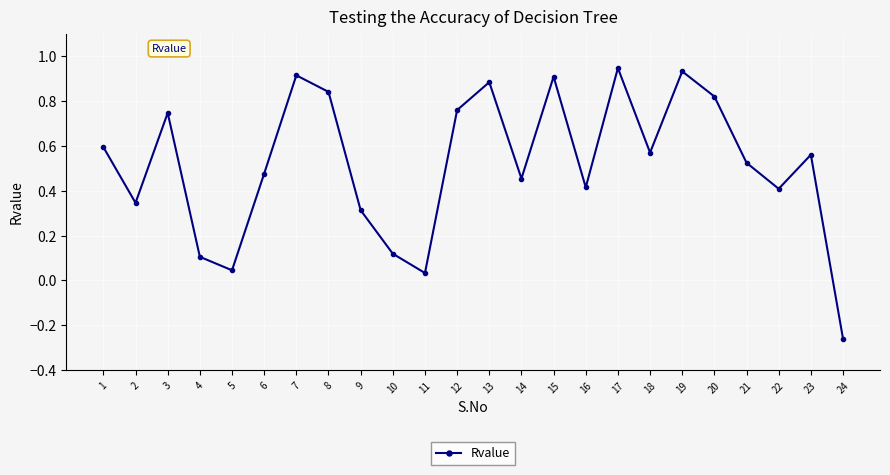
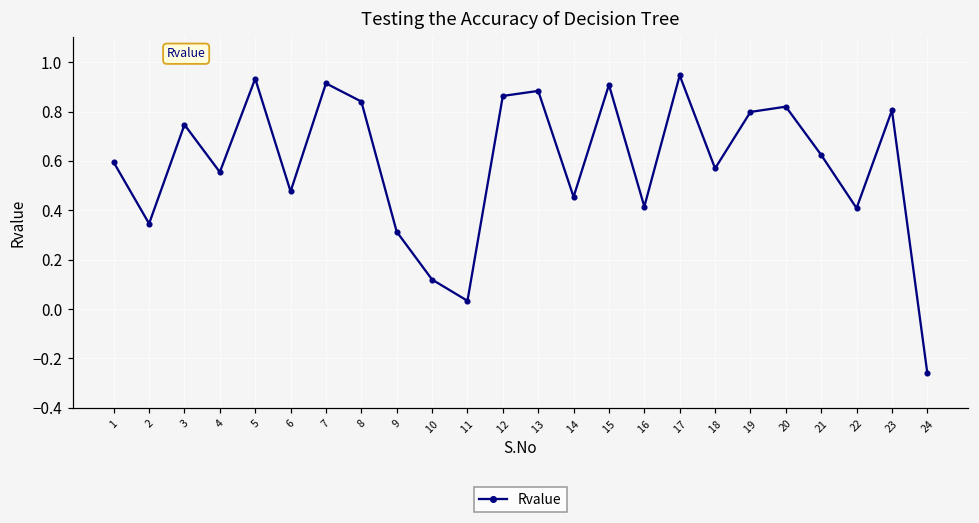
4: 0.11 -> 0.55
5: 0.05 -> 0.93
12: 0.76 -> 0.86
19: 0.93 -> 0.80
21: 0.52 -> 0.62
23: 0.56 -> 0.81
